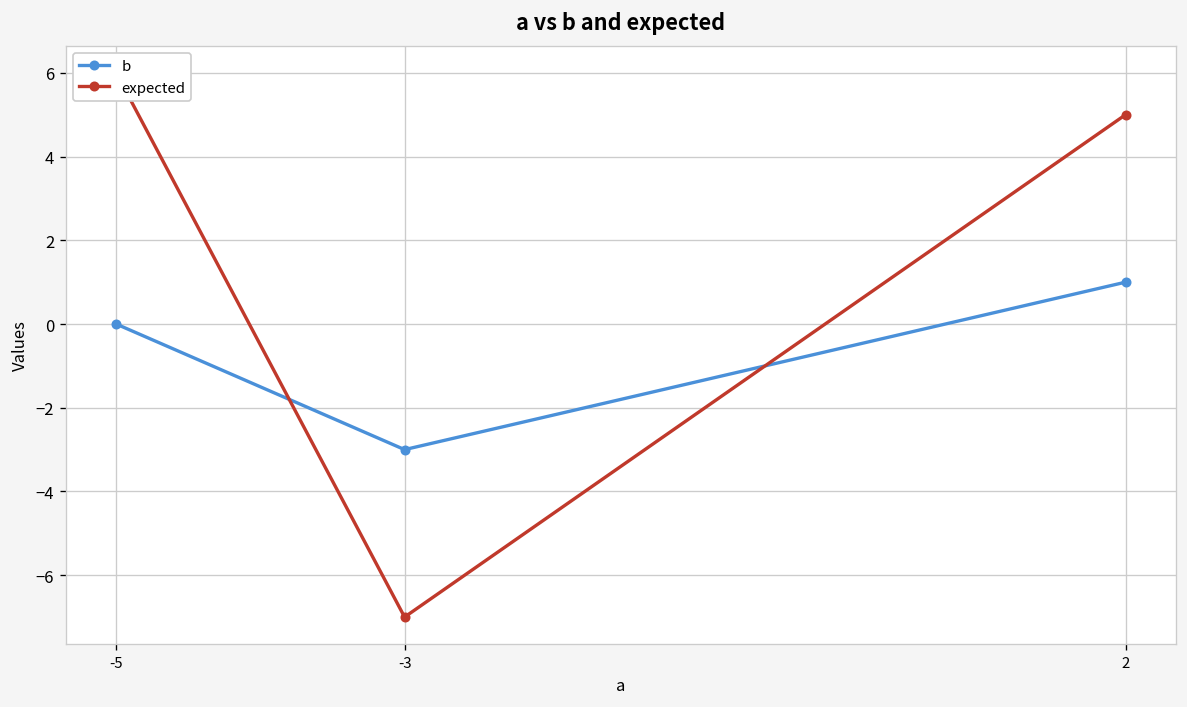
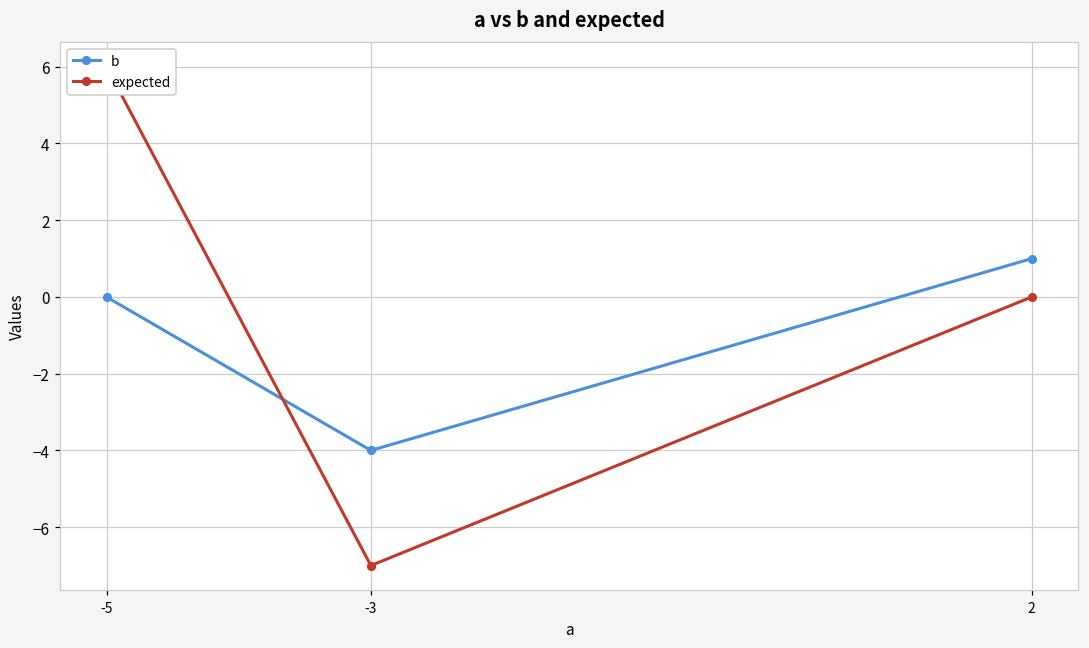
b, -3: -3 -> -4
expected, 2: 5 -> 0
